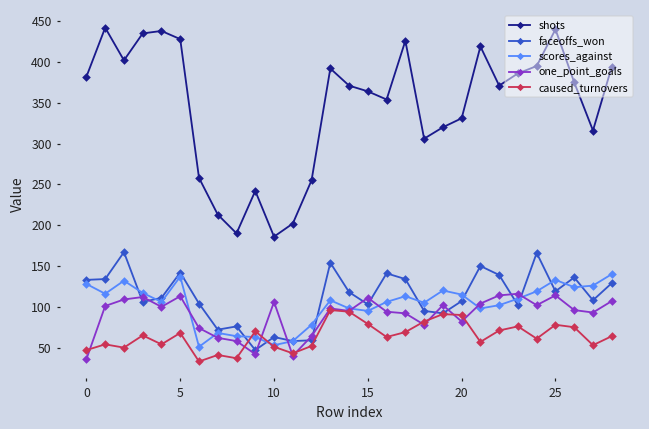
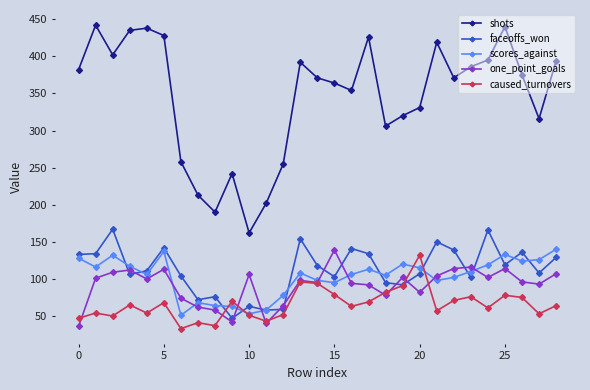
shots, 10: 190 -> 160
one_point_goals, 15: 110 -> 140
caused_turnovers, 20: 90 -> 130
